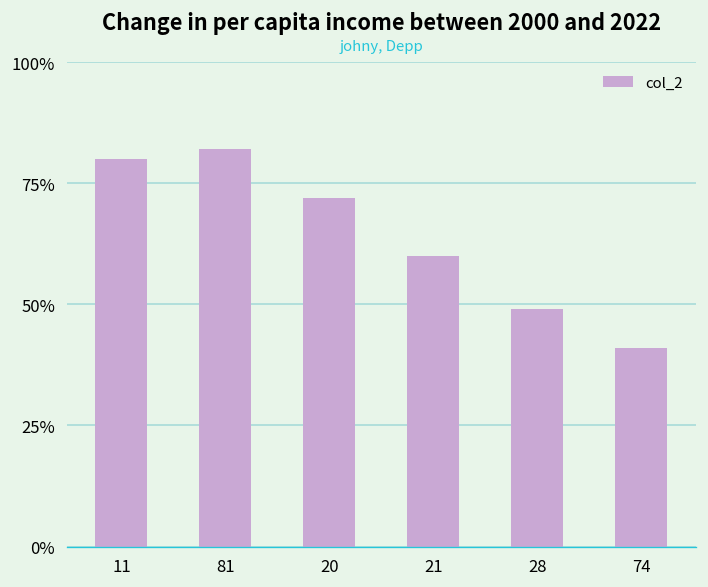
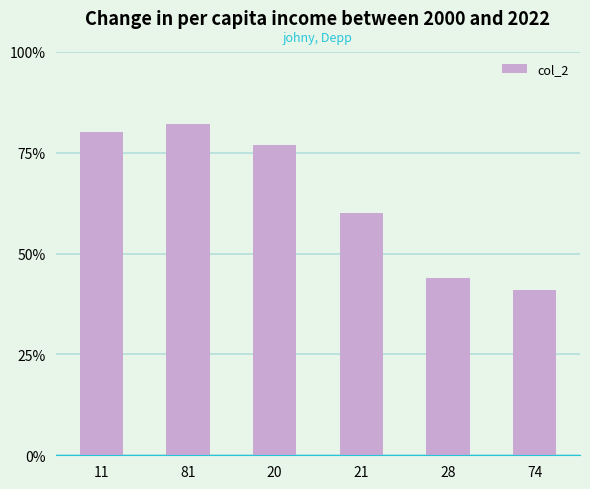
20: 72% -> 77%
28: 49% -> 44%
